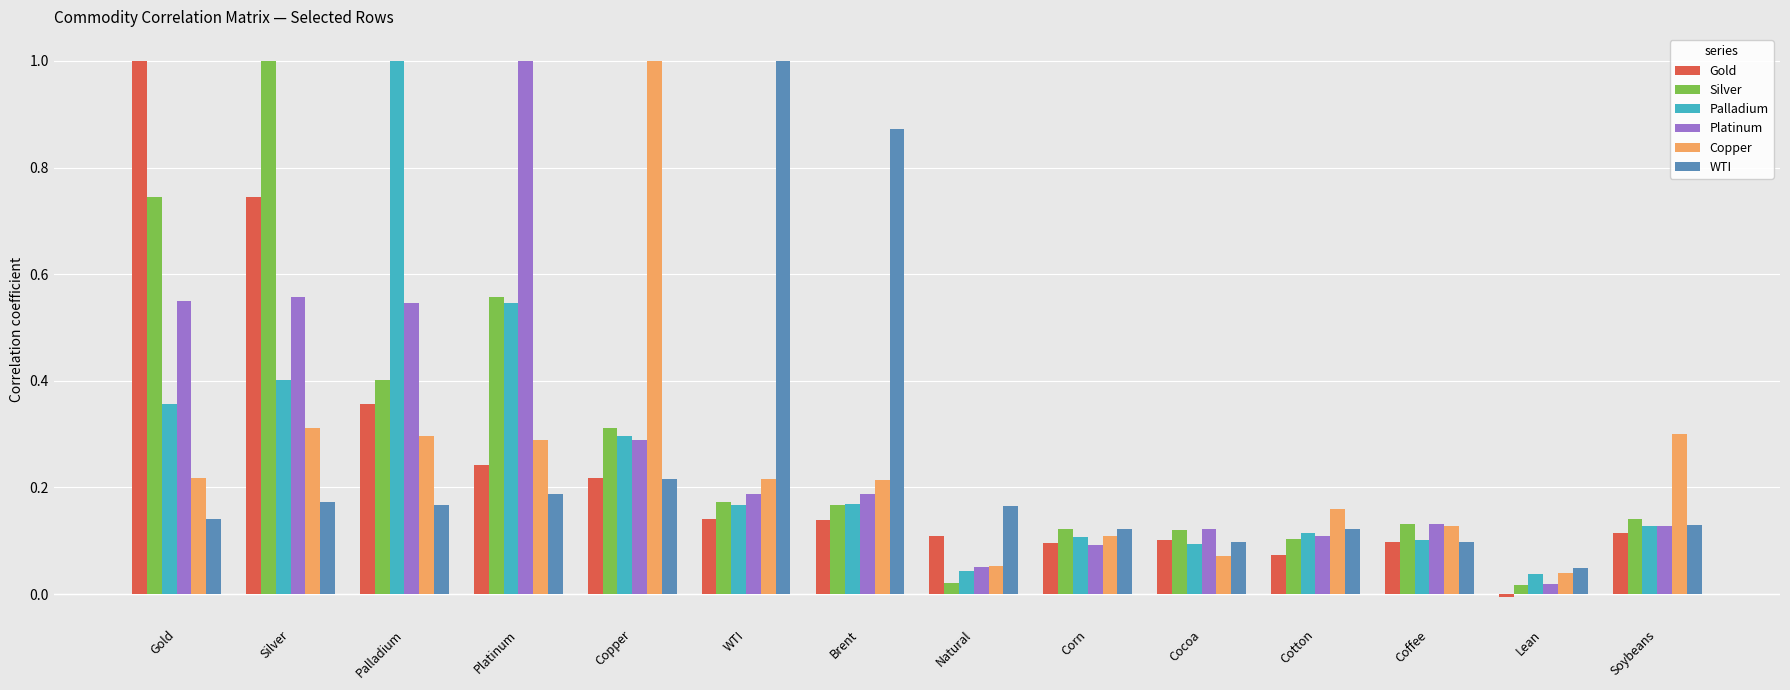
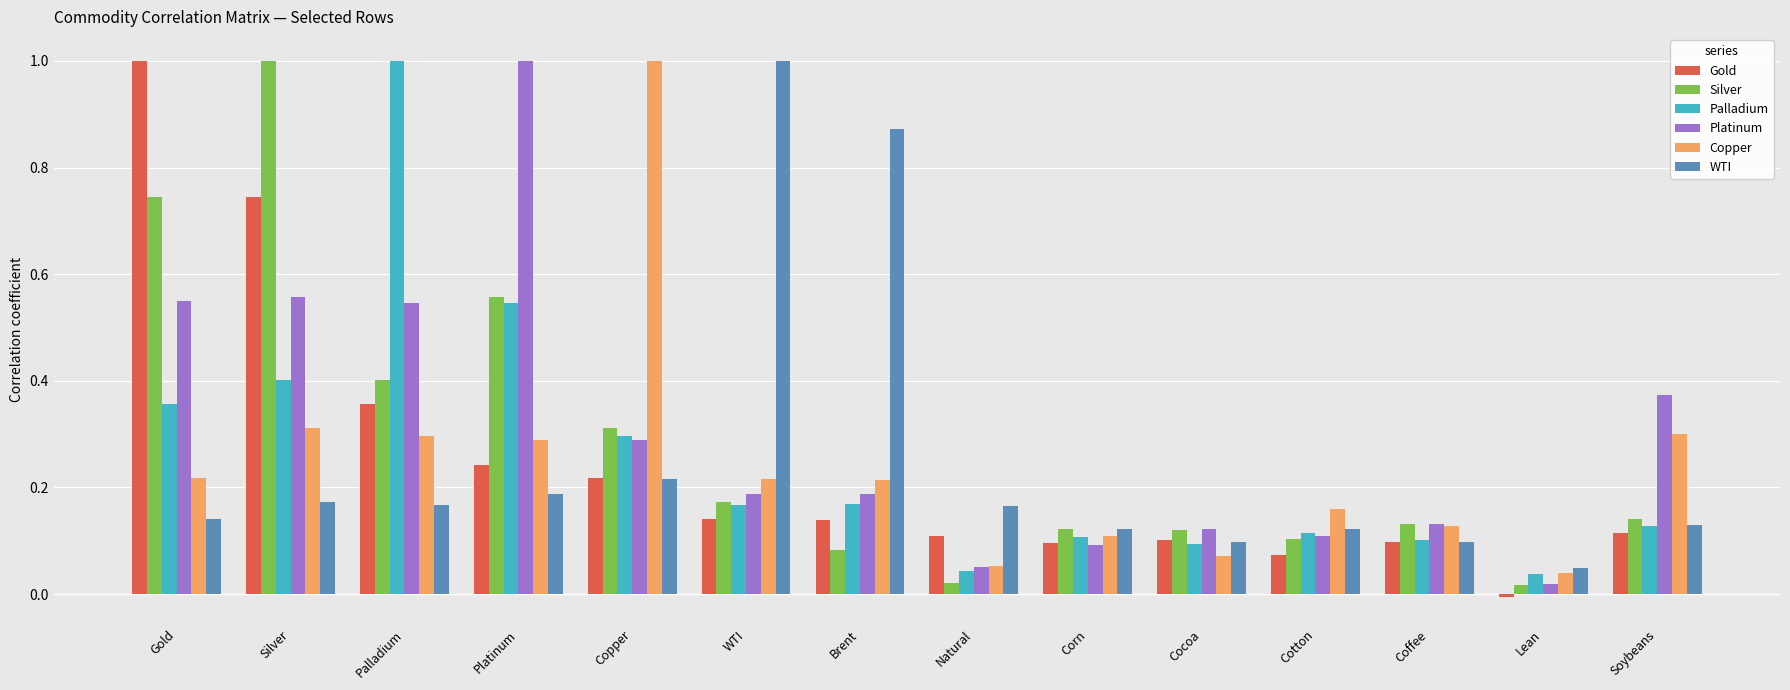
Silver, Brent: 0.17 -> 0.08
Platinum, Soybeans: 0.13 -> 0.37
